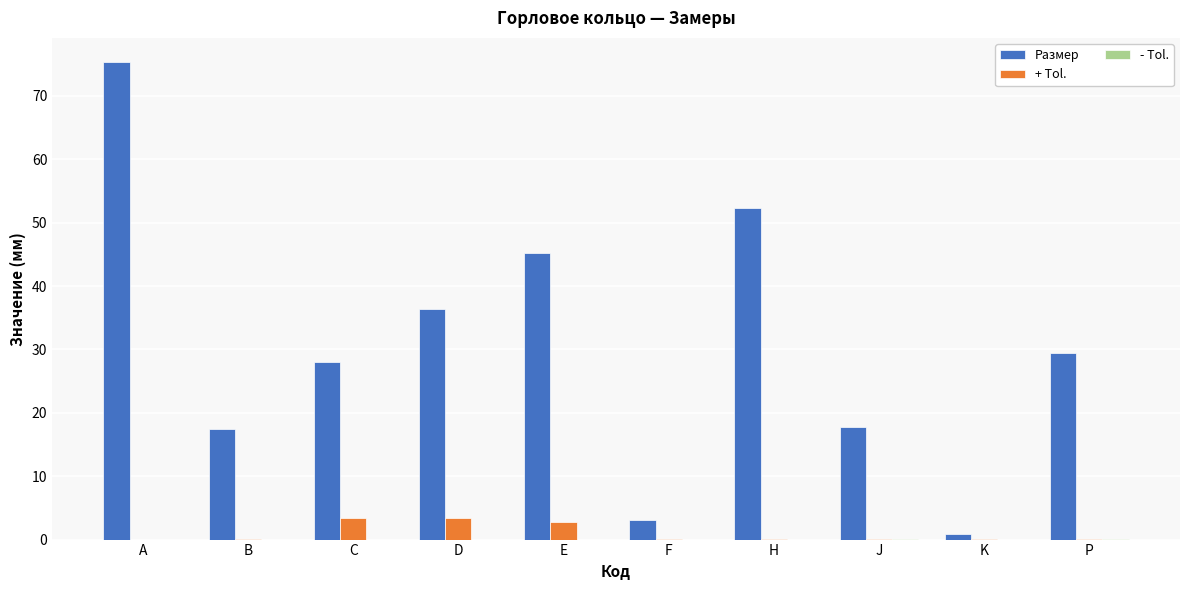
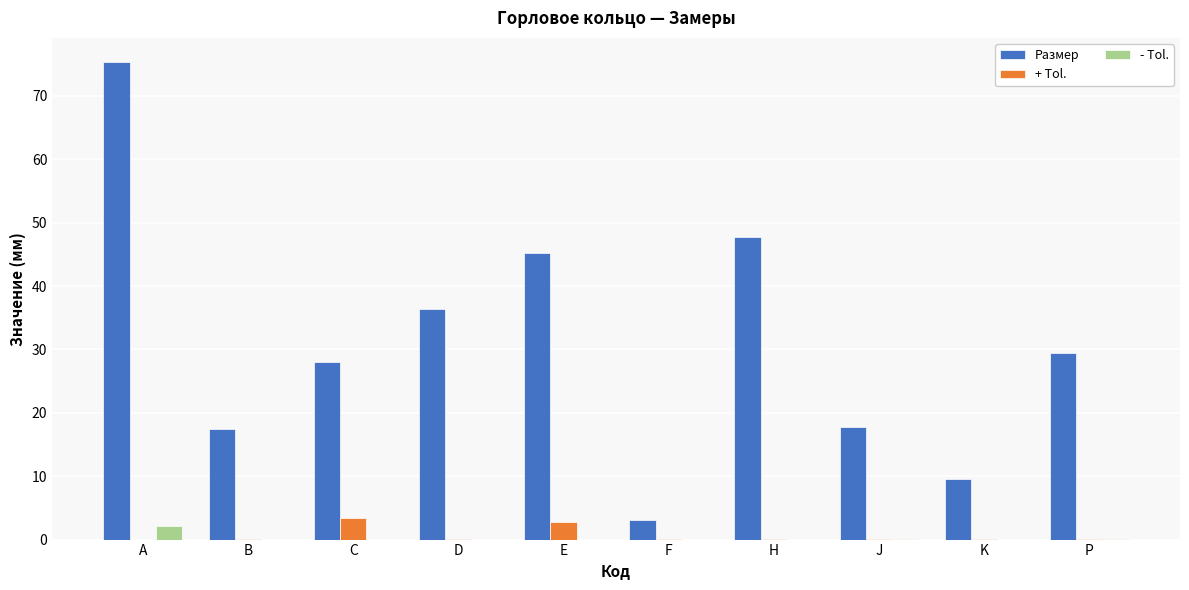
- Tol., A: 0 -> 2
+ Tol., D: 3 -> 0
Размер, H: 52 -> 48
Размер, K: 1 -> 10
